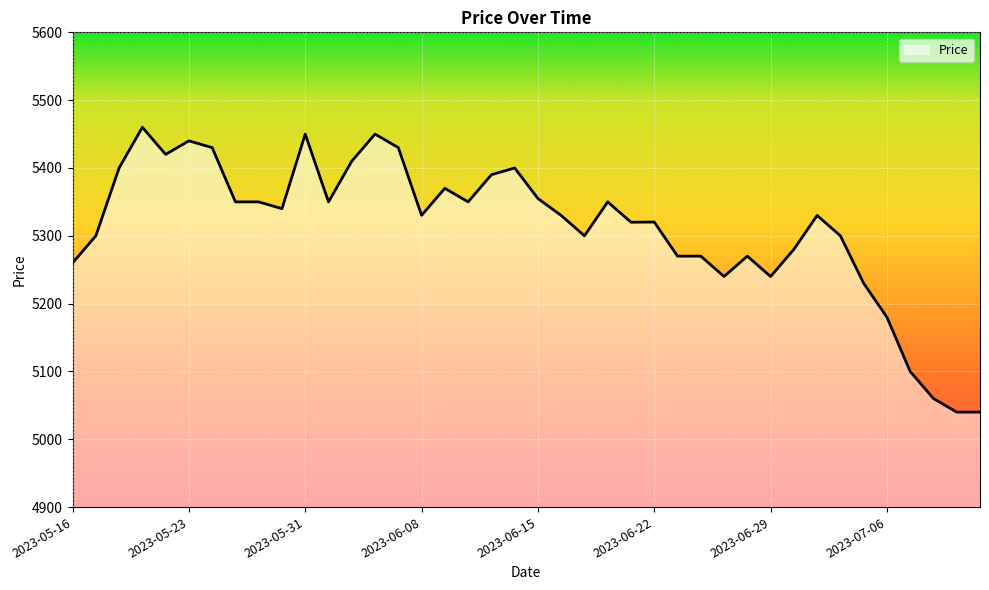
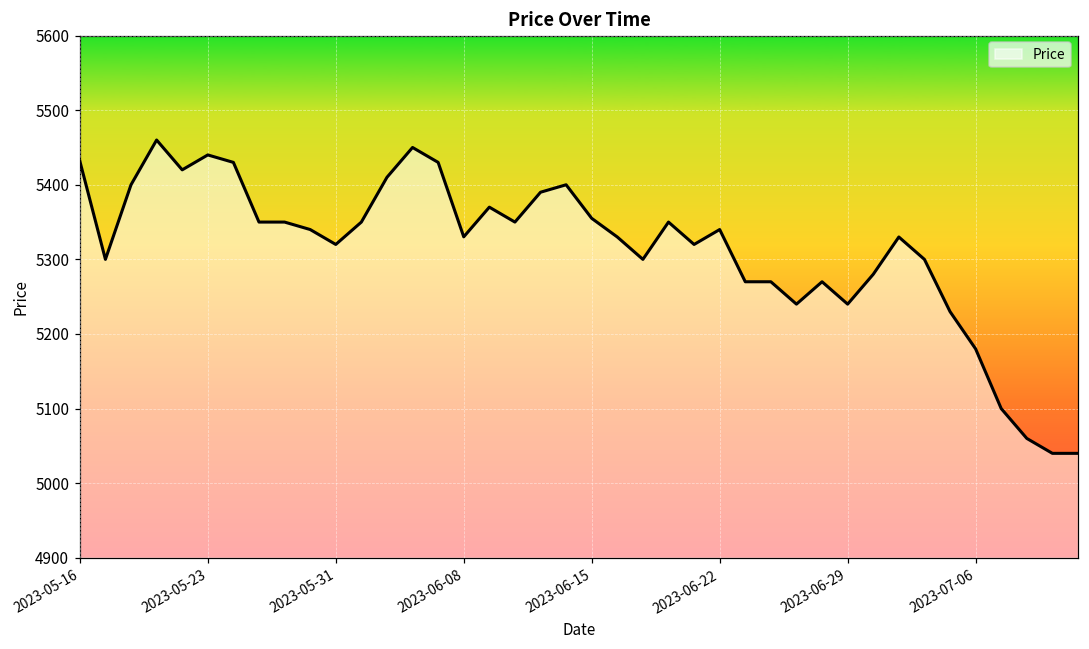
2023-05-16: 5260 -> 5430
2023-05-31: 5450 -> 5320
2023-06-22: 5320 -> 5340
